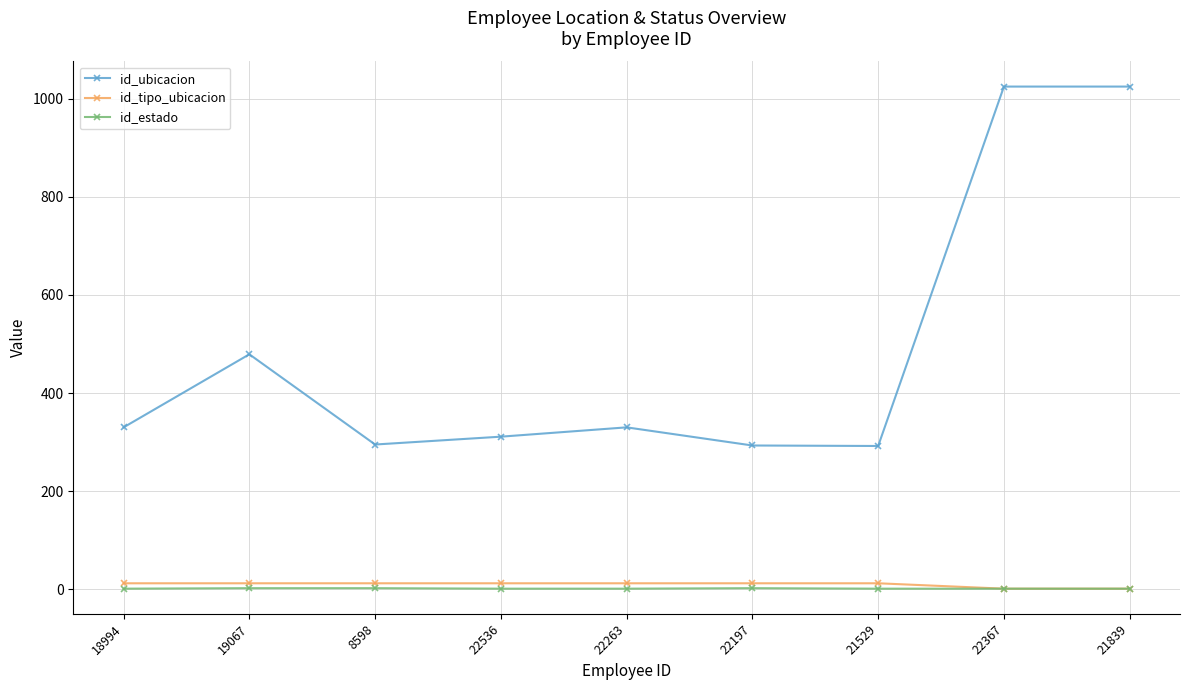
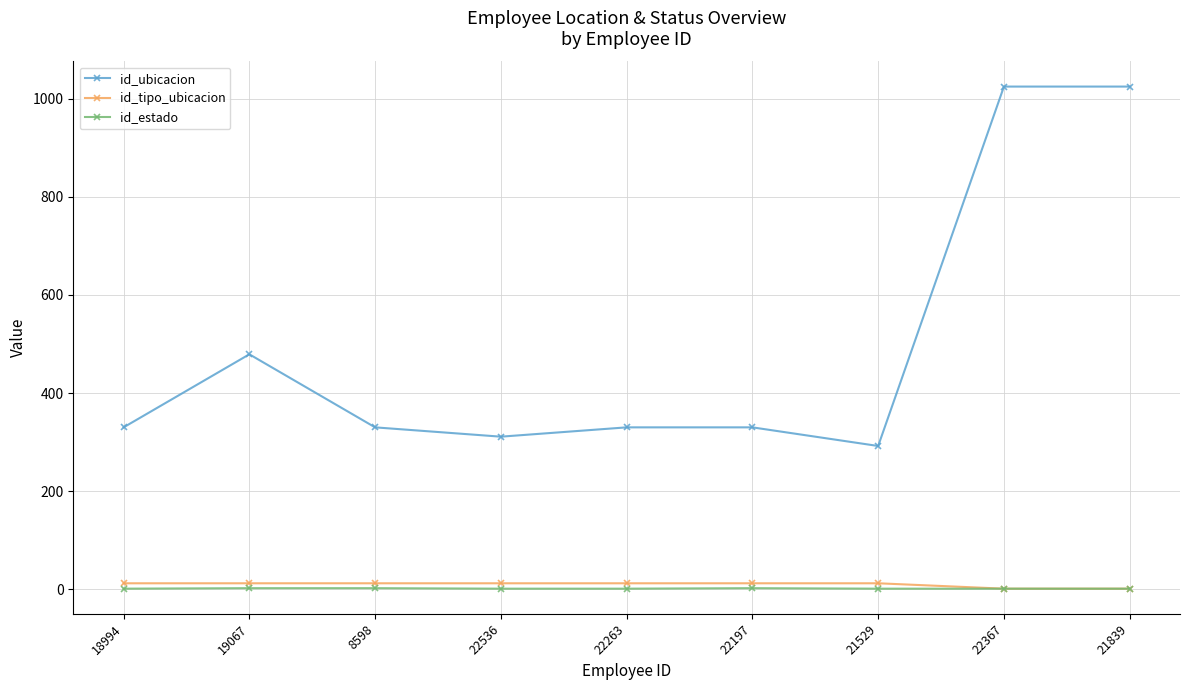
id_ubicacion, 8598: 300 -> 330
id_ubicacion, 22197: 290 -> 330
